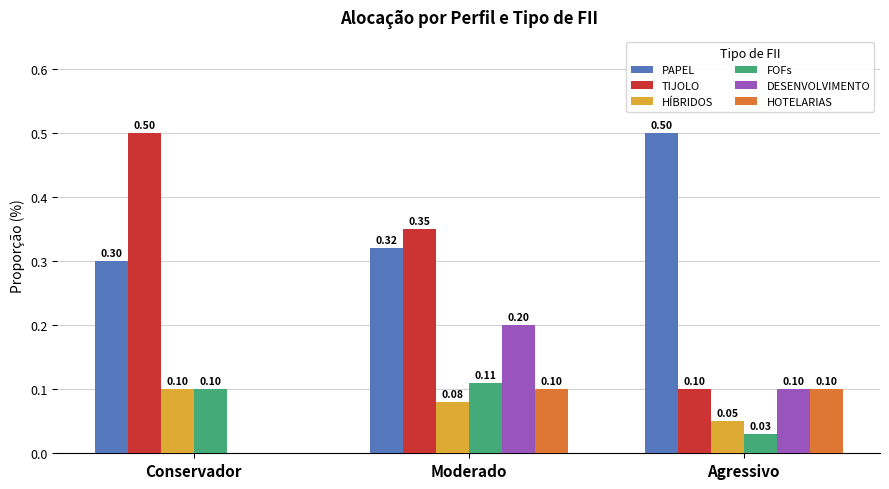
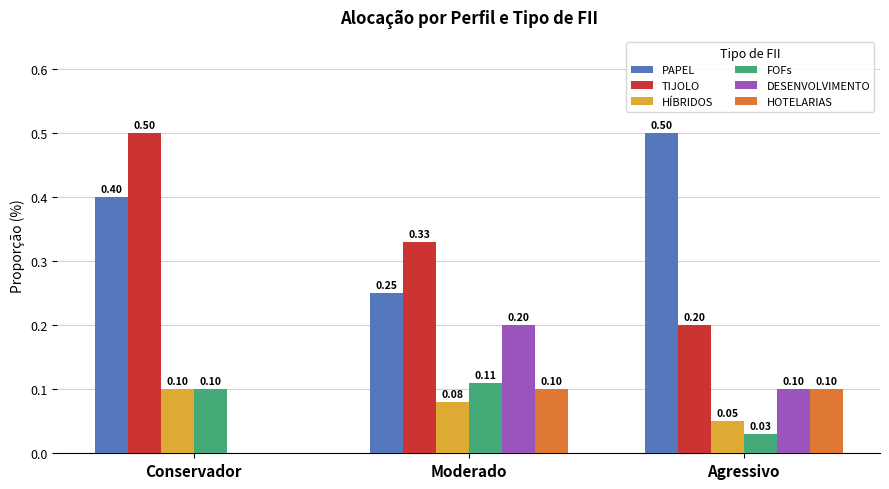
PAPEL, Conservador: 0.30 -> 0.40
PAPEL, Moderado: 0.32 -> 0.25
TIJOLO, Moderado: 0.35 -> 0.33
TIJOLO, Agressivo: 0.10 -> 0.20
